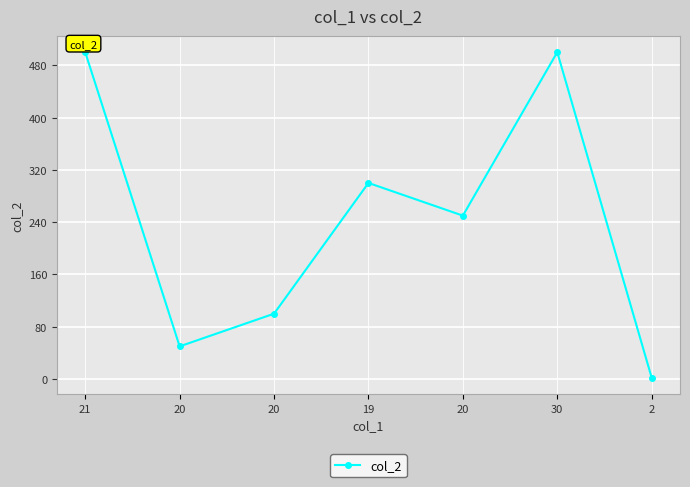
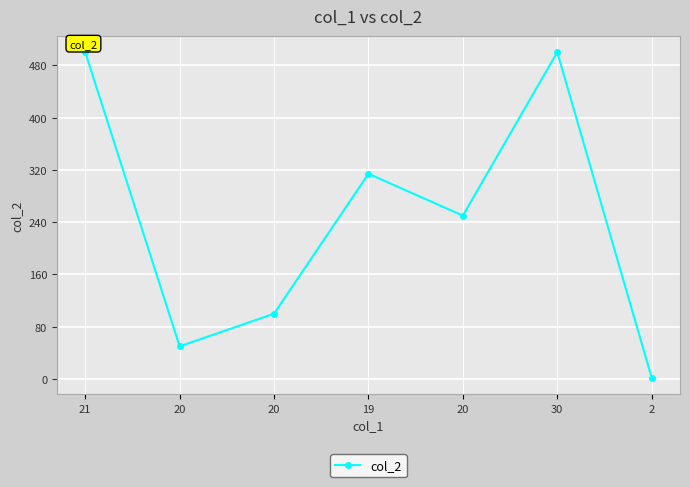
19: 300 -> 310
